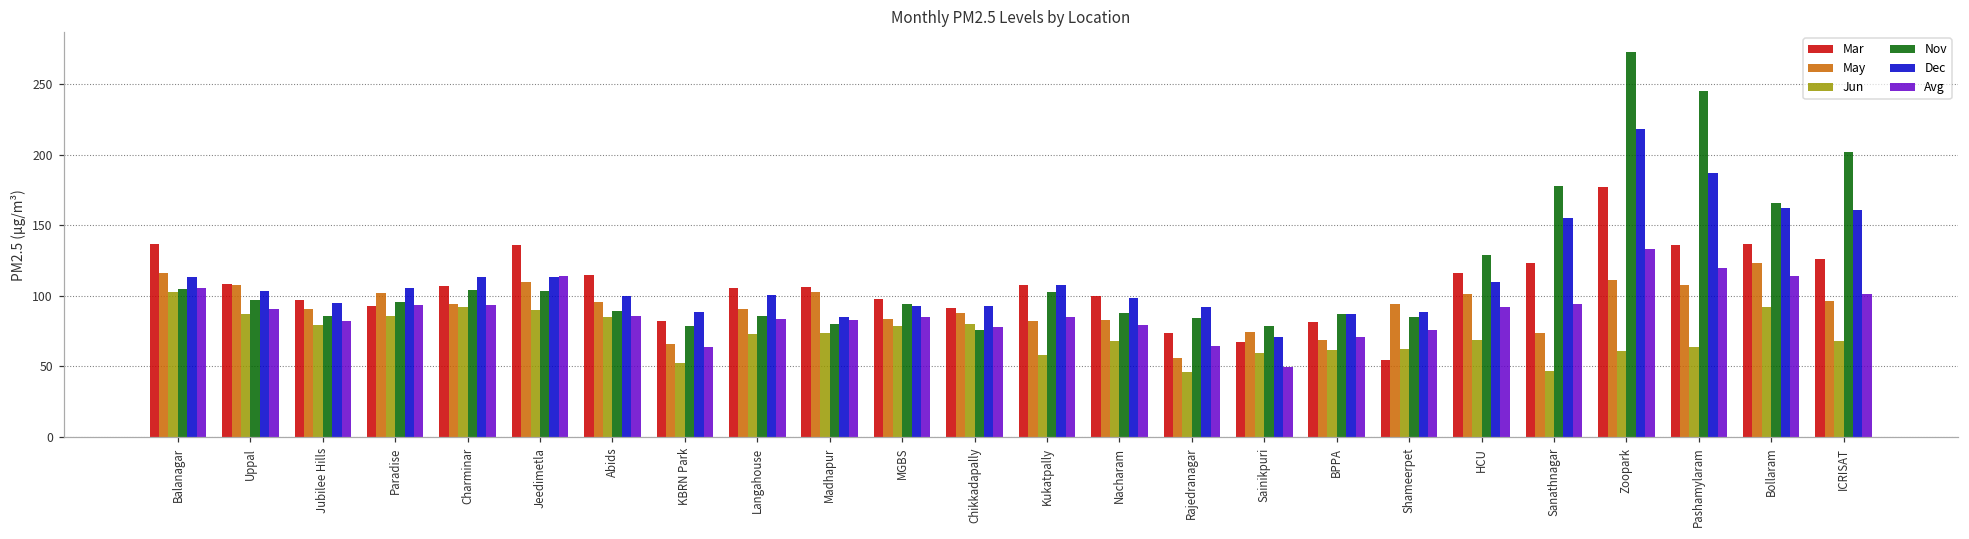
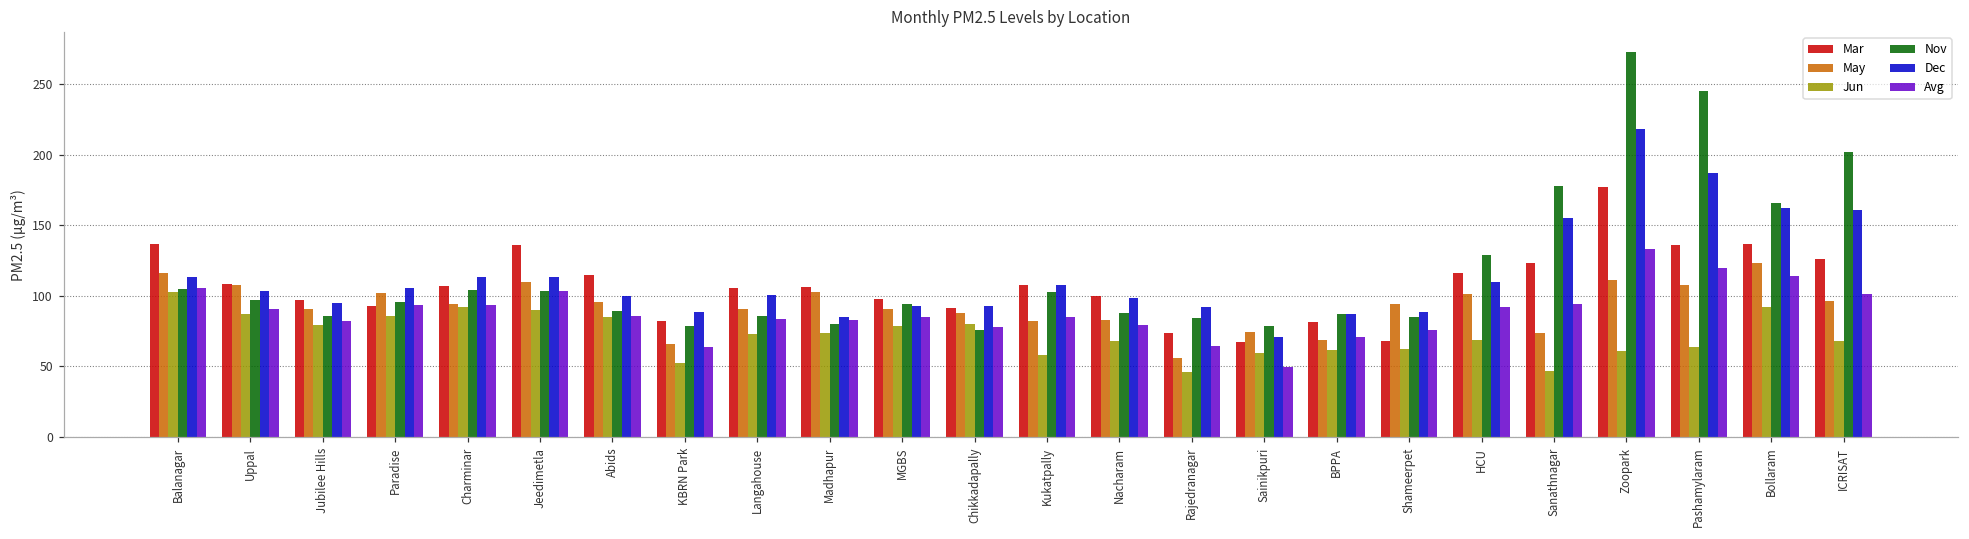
Avg, Jeedimetla: 114 -> 103
May, MGBS: 84 -> 91
Mar, Shameerpet: 54 -> 68
